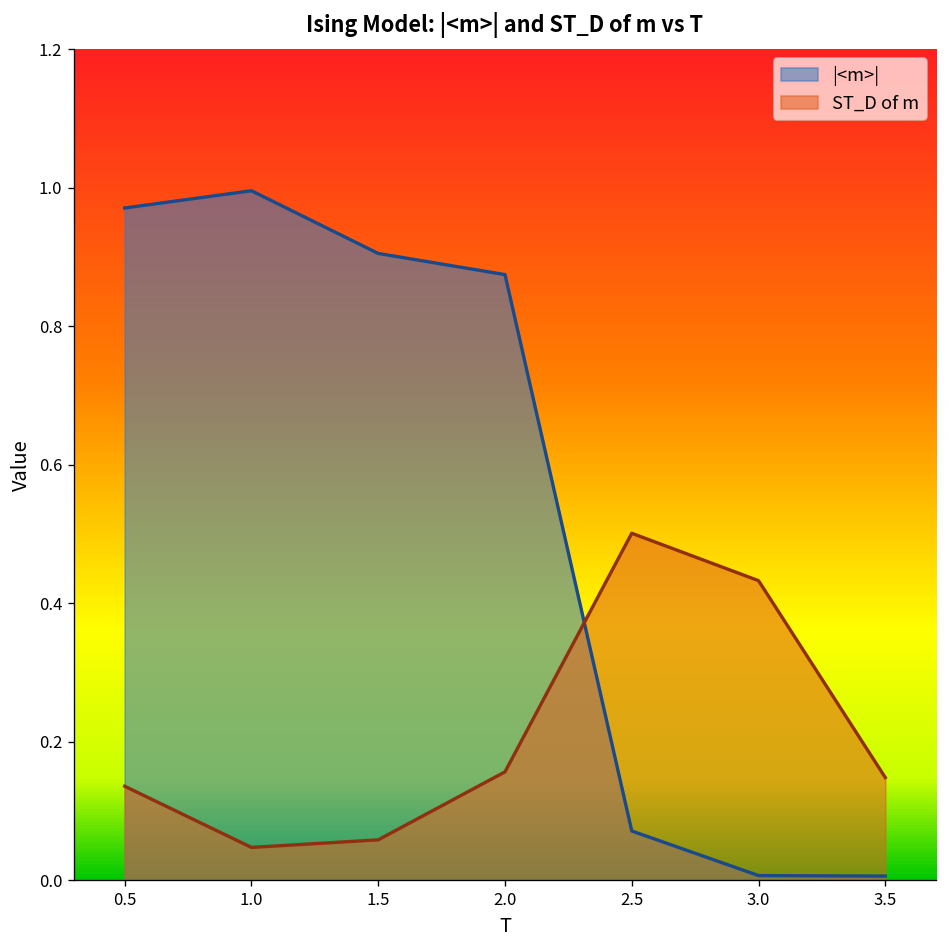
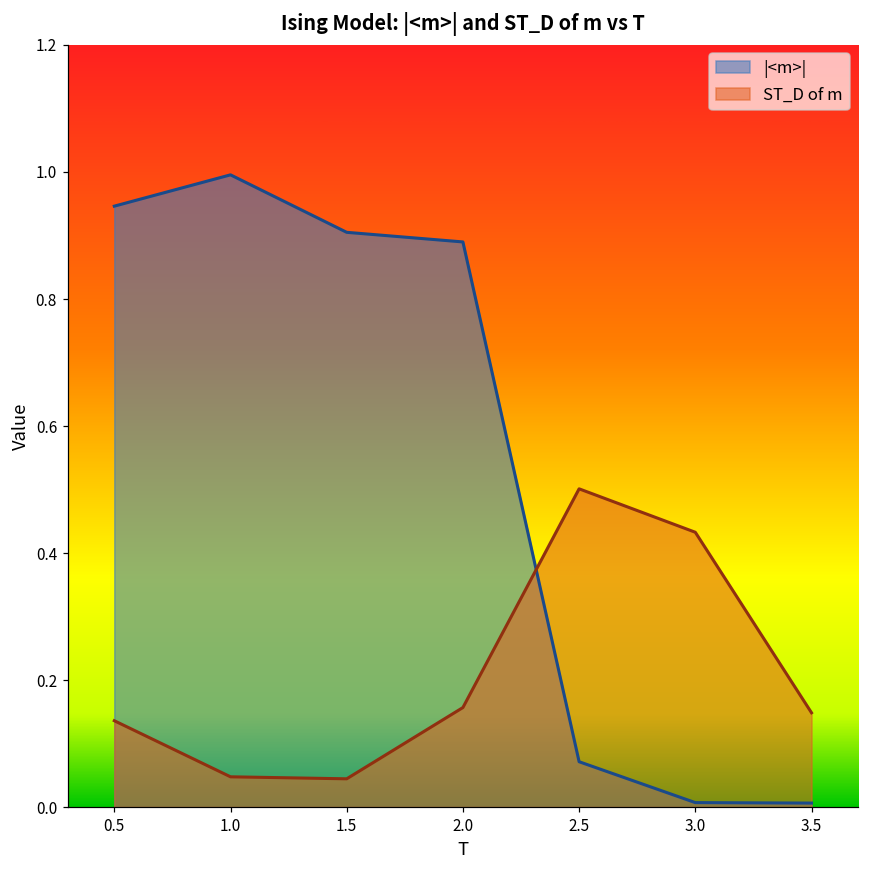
|<m>|, 0.5: 0.97 -> 0.95
ST_D of m, 1.5: 0.06 -> 0.04
|<m>|, 2.0: 0.87 -> 0.89
